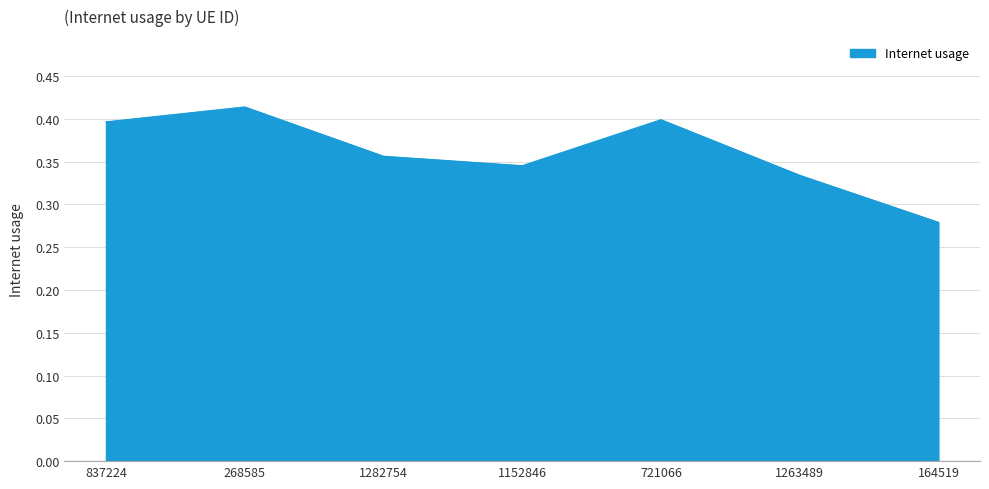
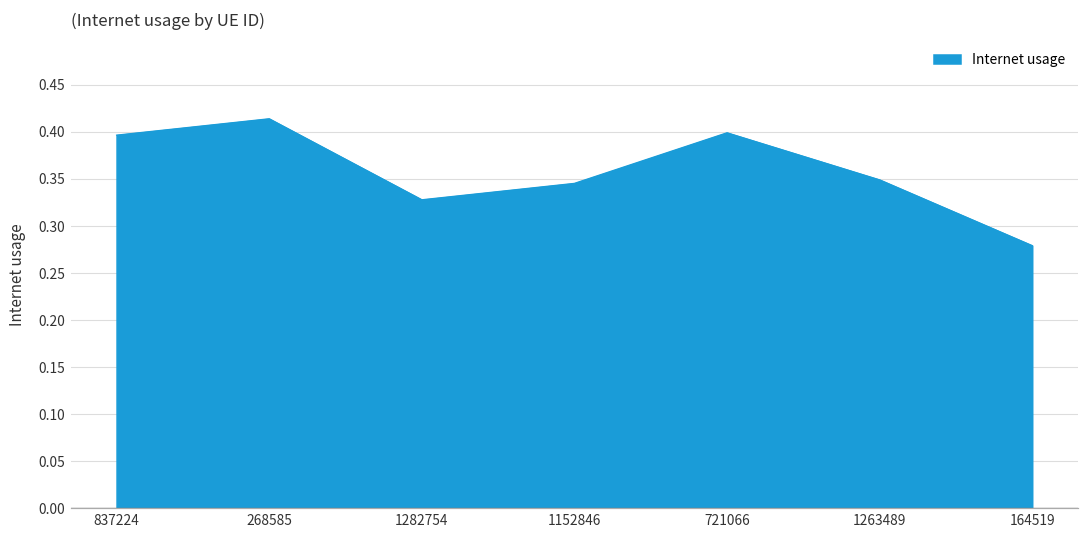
1282754: 0.36 -> 0.33
1263489: 0.33 -> 0.35
